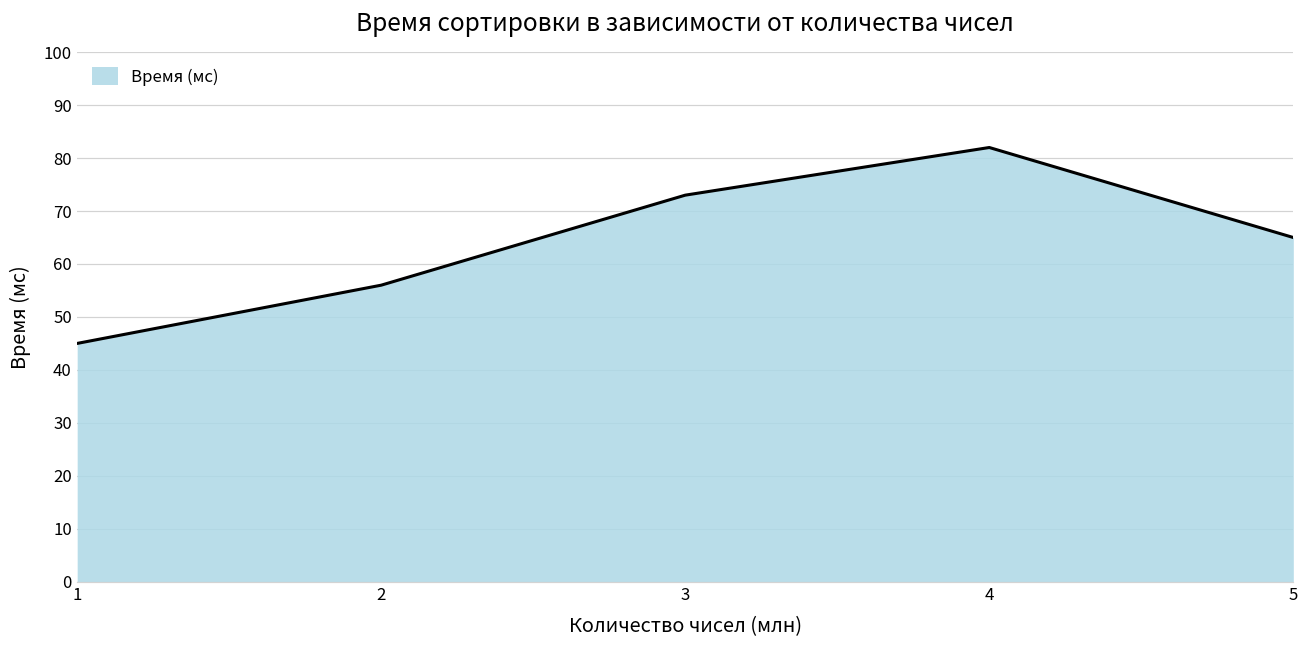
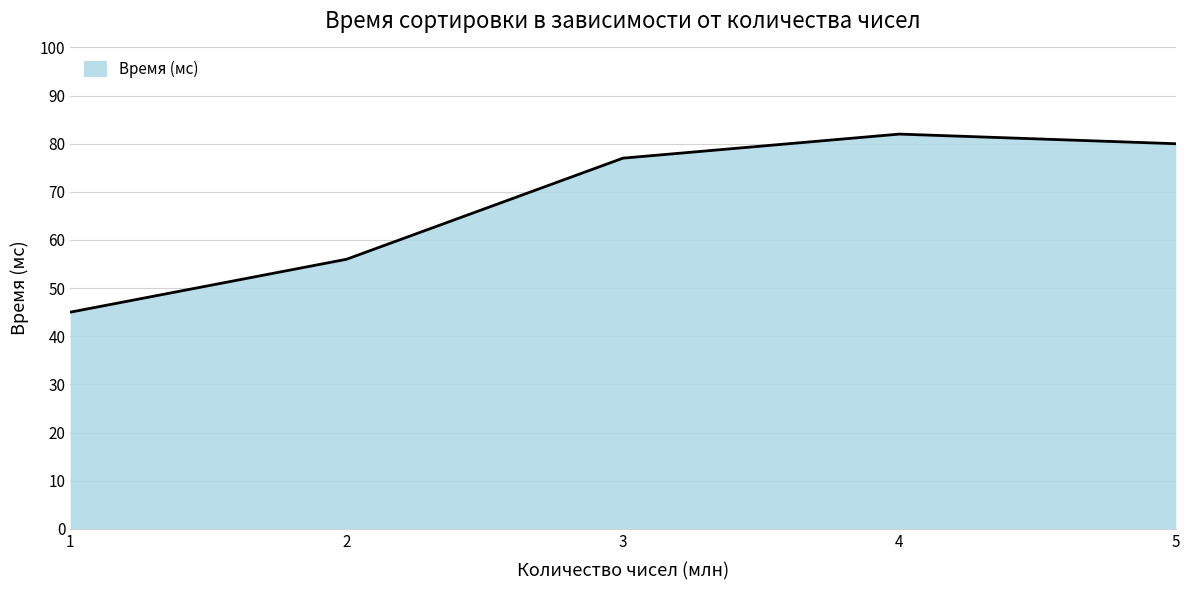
3: 73 -> 77
5: 65 -> 80
